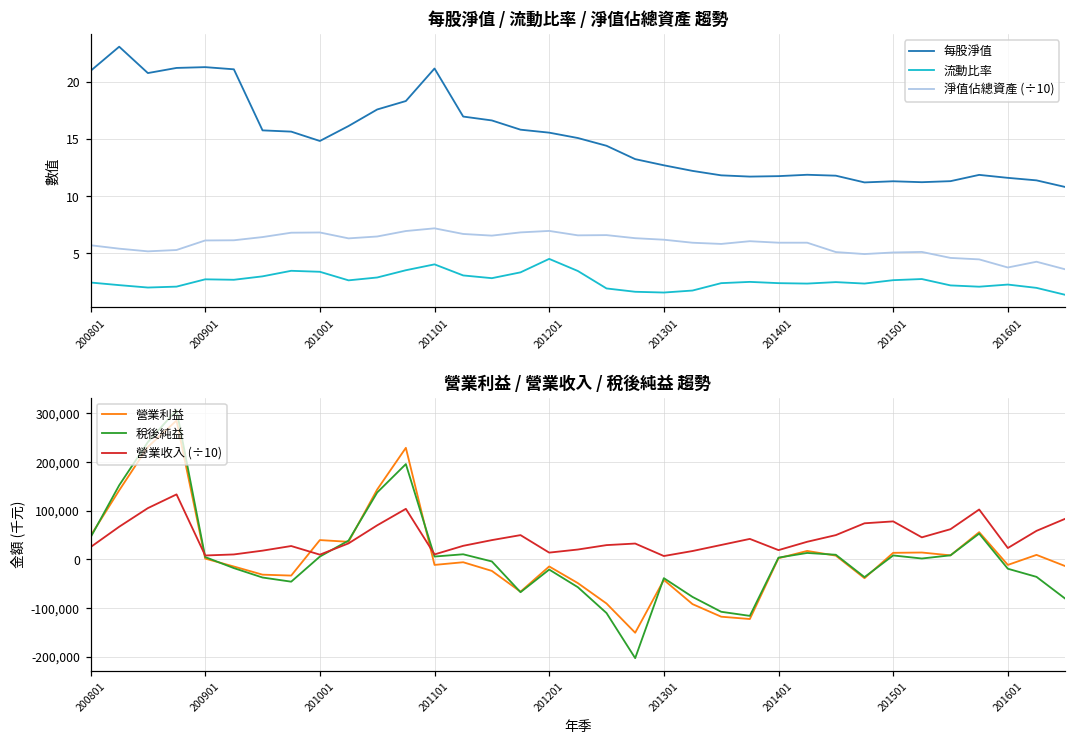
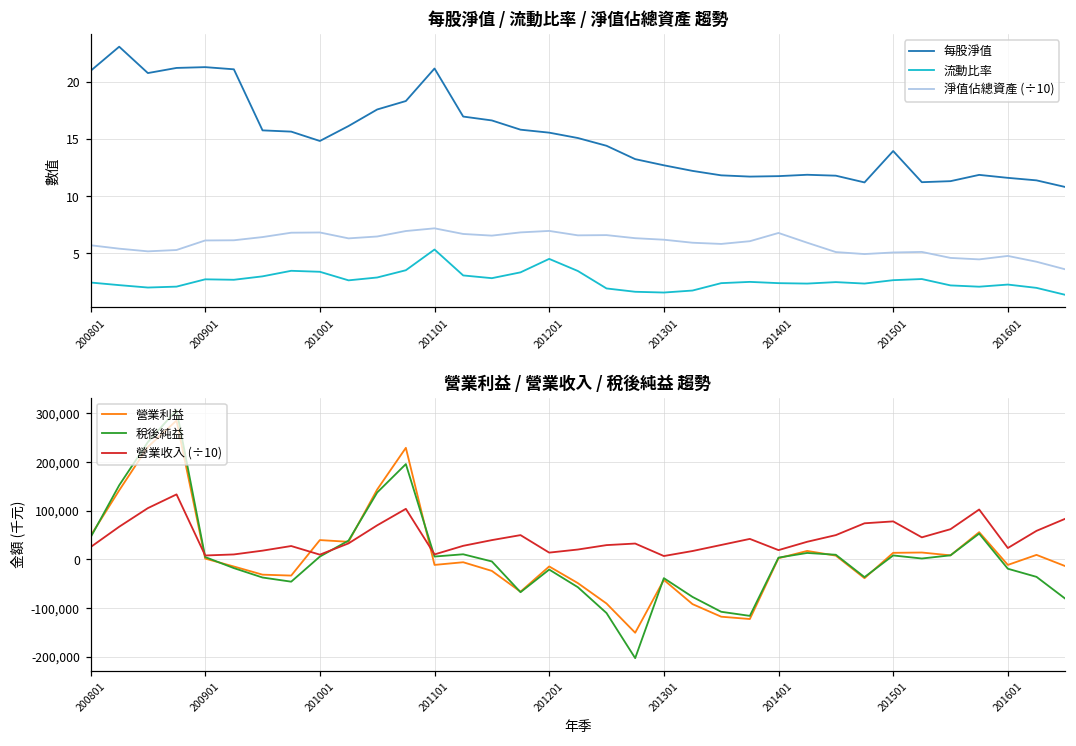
每股淨值 / 流動比率 / 淨值佔總資產 趨勢, 流動比率, 201101: 4.0 -> 5.3
每股淨值 / 流動比率 / 淨值佔總資產 趨勢, 淨值佔總資產 (÷10), 201401: 5.9 -> 6.8
每股淨值 / 流動比率 / 淨值佔總資產 趨勢, 每股淨值, 201501: 11.3 -> 14.0
每股淨值 / 流動比率 / 淨值佔總資產 趨勢, 淨值佔總資產 (÷10), 201601: 3.8 -> 4.8
